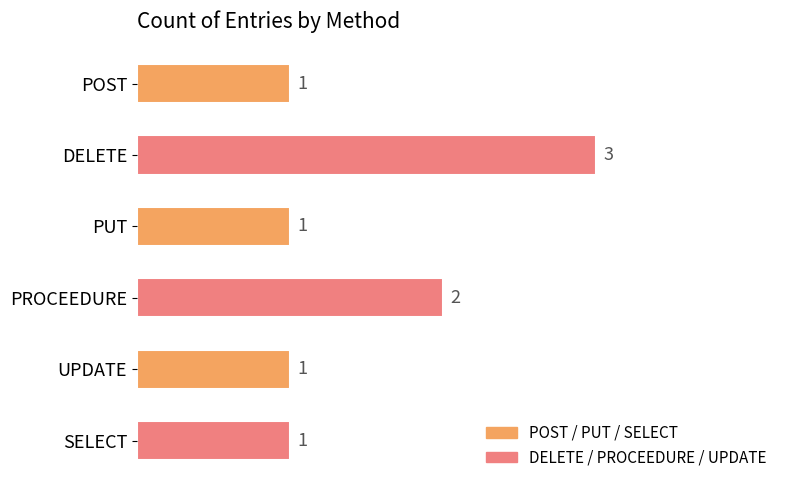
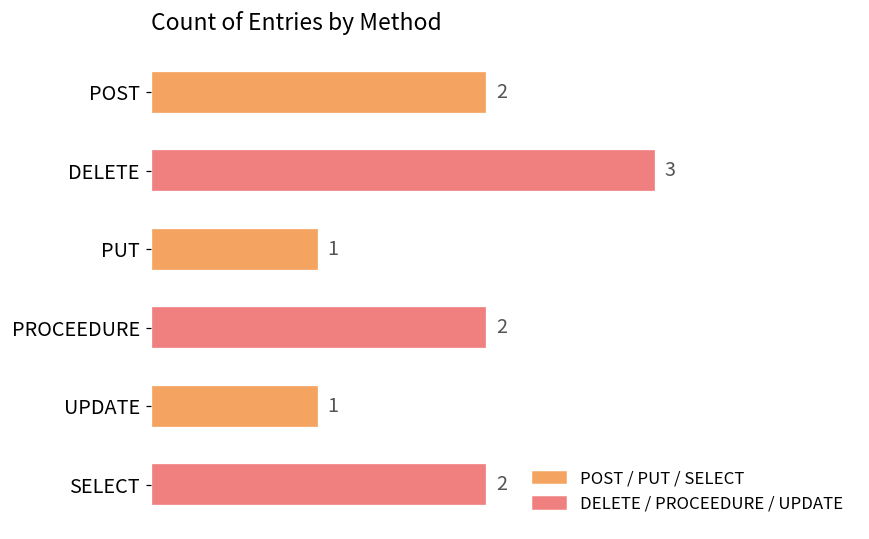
POST: 1 -> 2
SELECT: 1 -> 2
